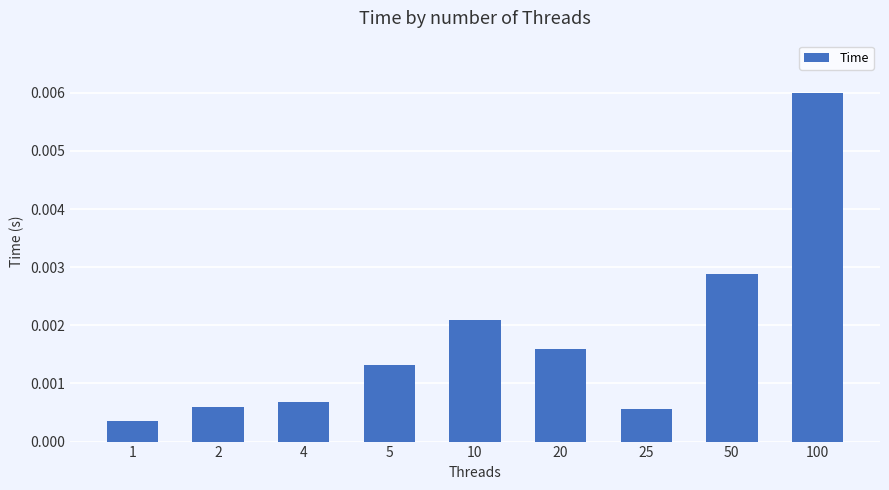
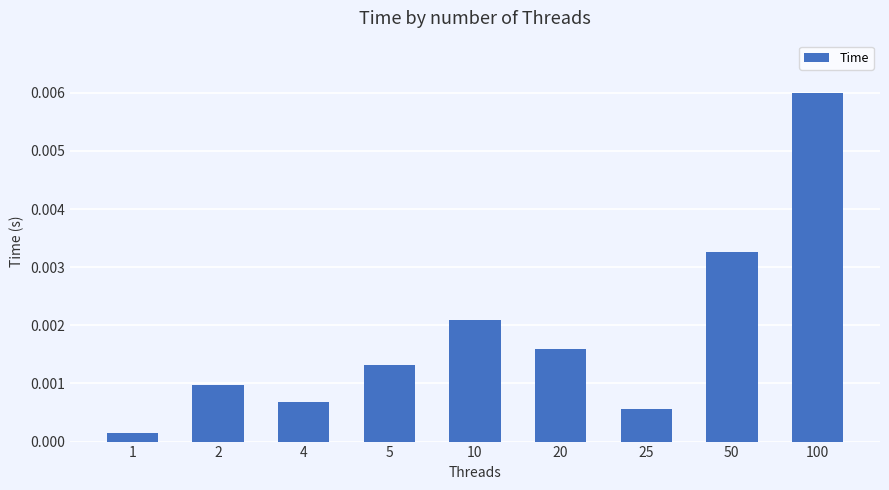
1: 0.0004 -> 0.0001
2: 0.0006 -> 0.0010
50: 0.0029 -> 0.0033
